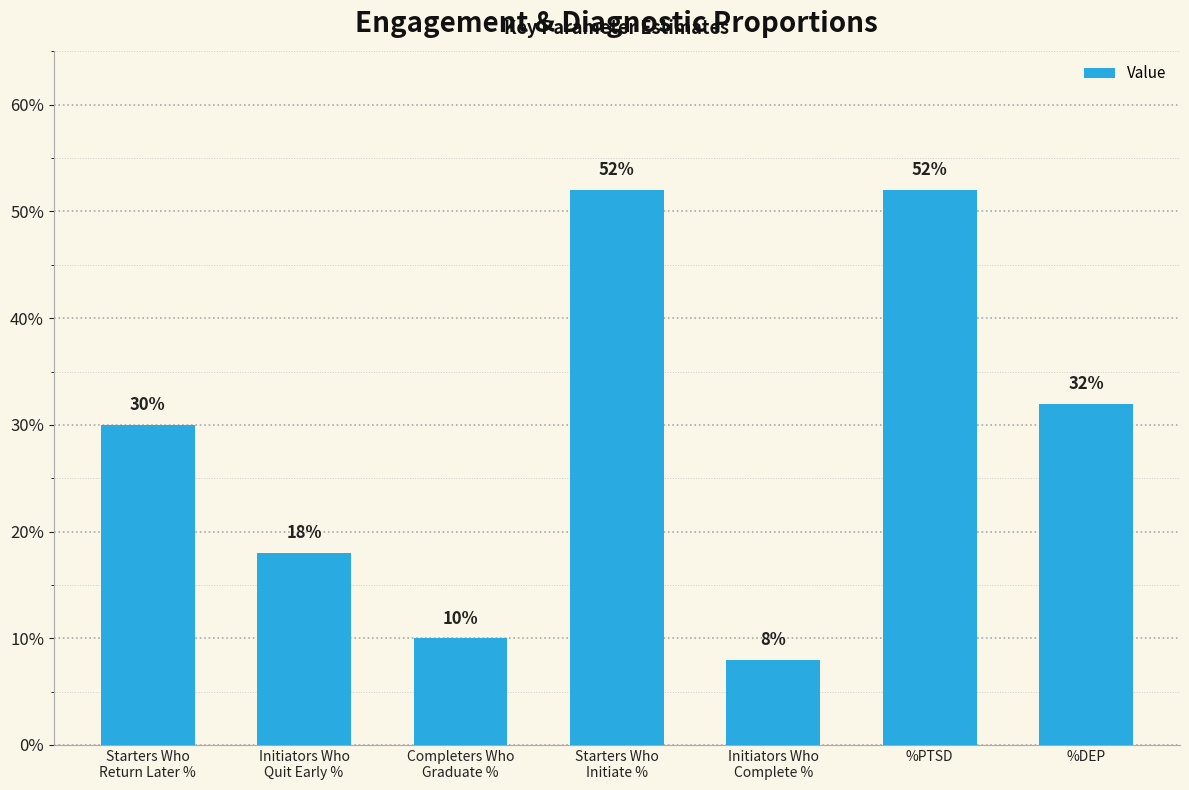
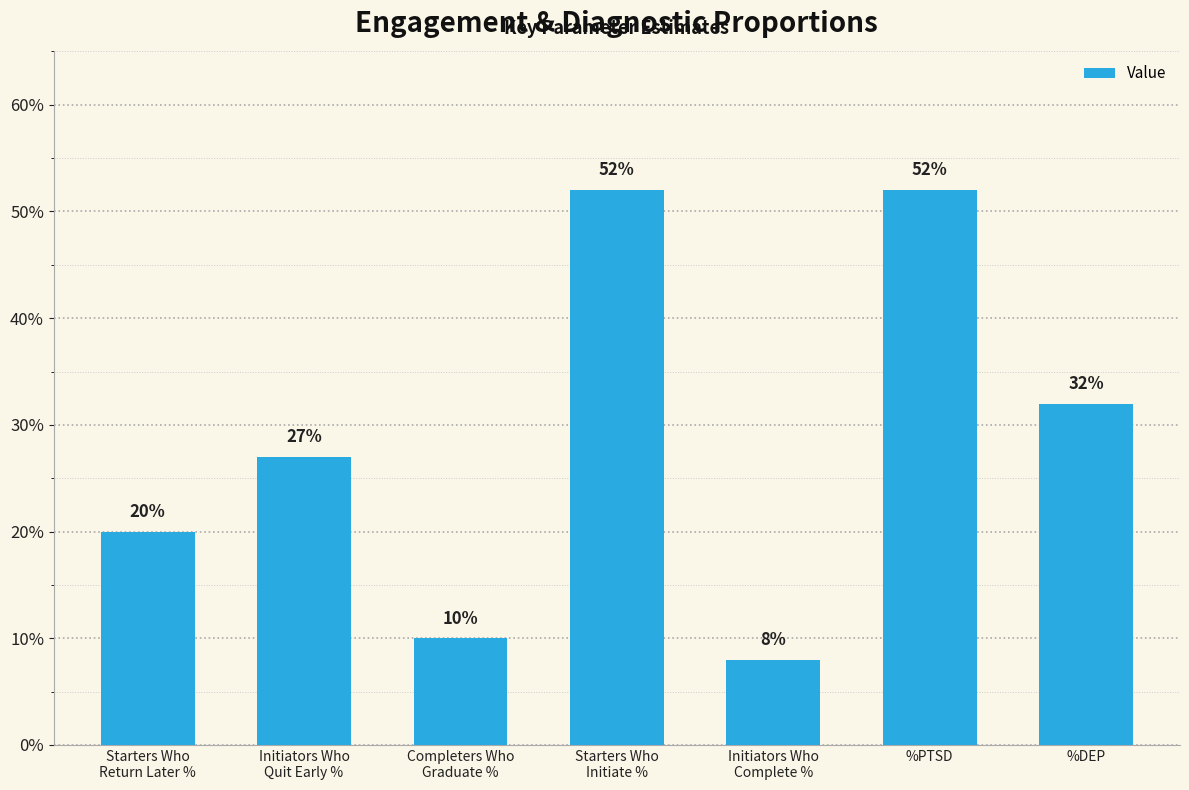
Starters Who Return Later %: 30% -> 20%
Initiators Who Quit Early %: 18% -> 27%
